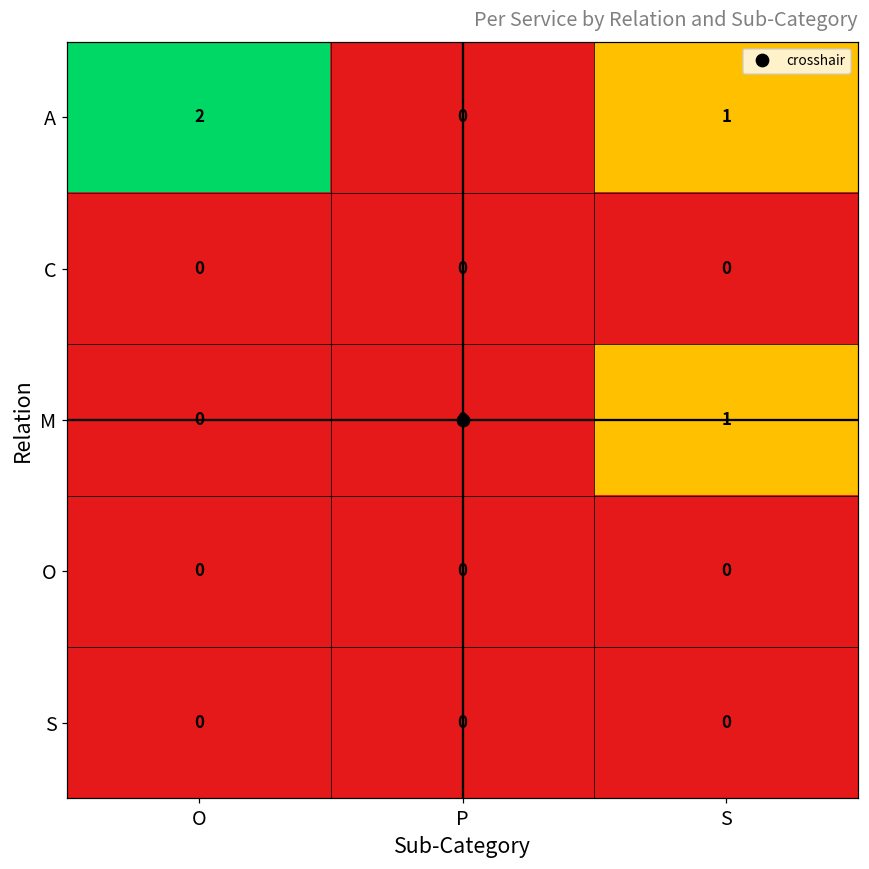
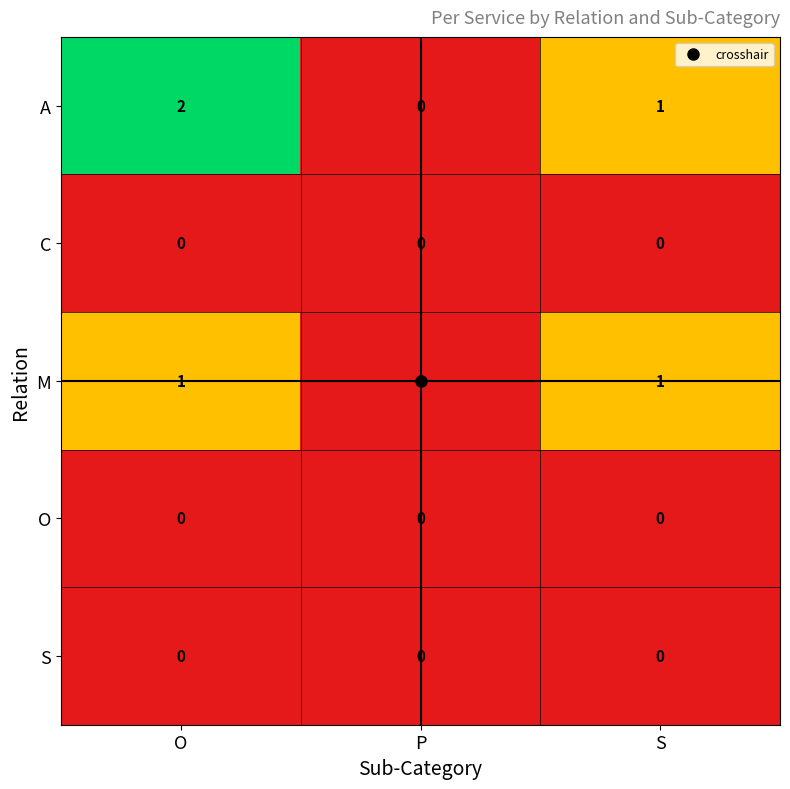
M, O: 0 -> 1
